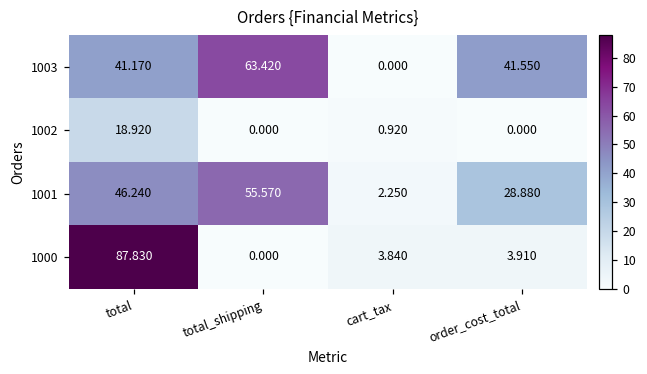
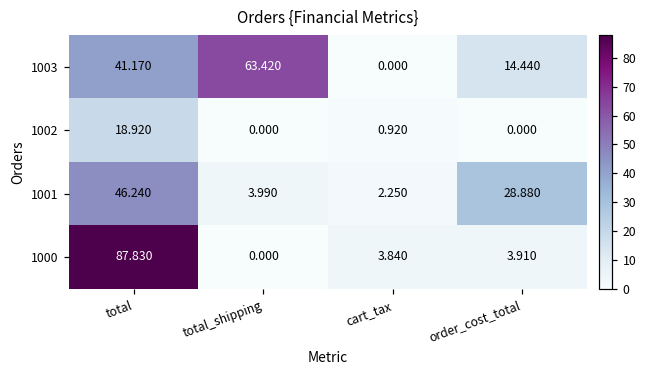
1003, order_cost_total: 41.550 -> 14.440
1001, total_shipping: 55.570 -> 3.990
